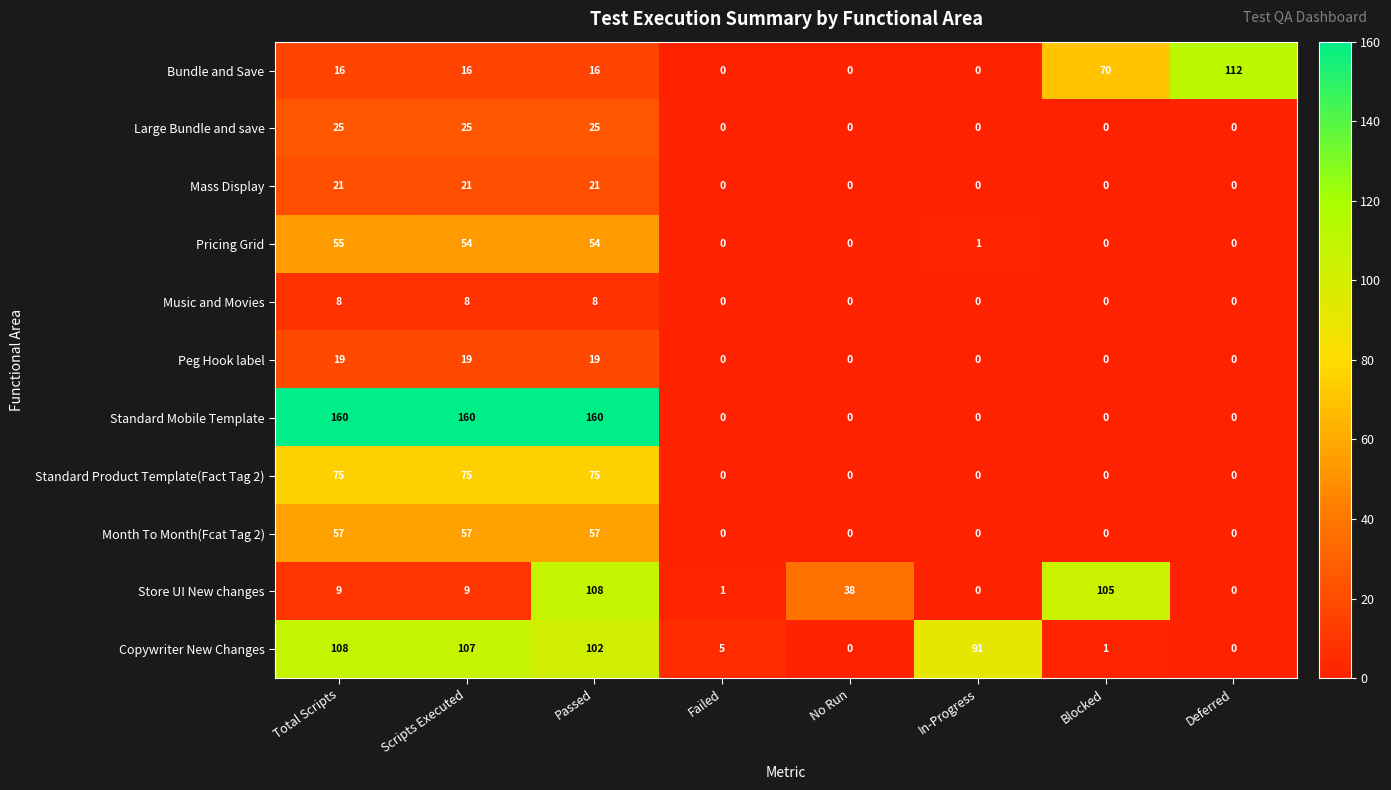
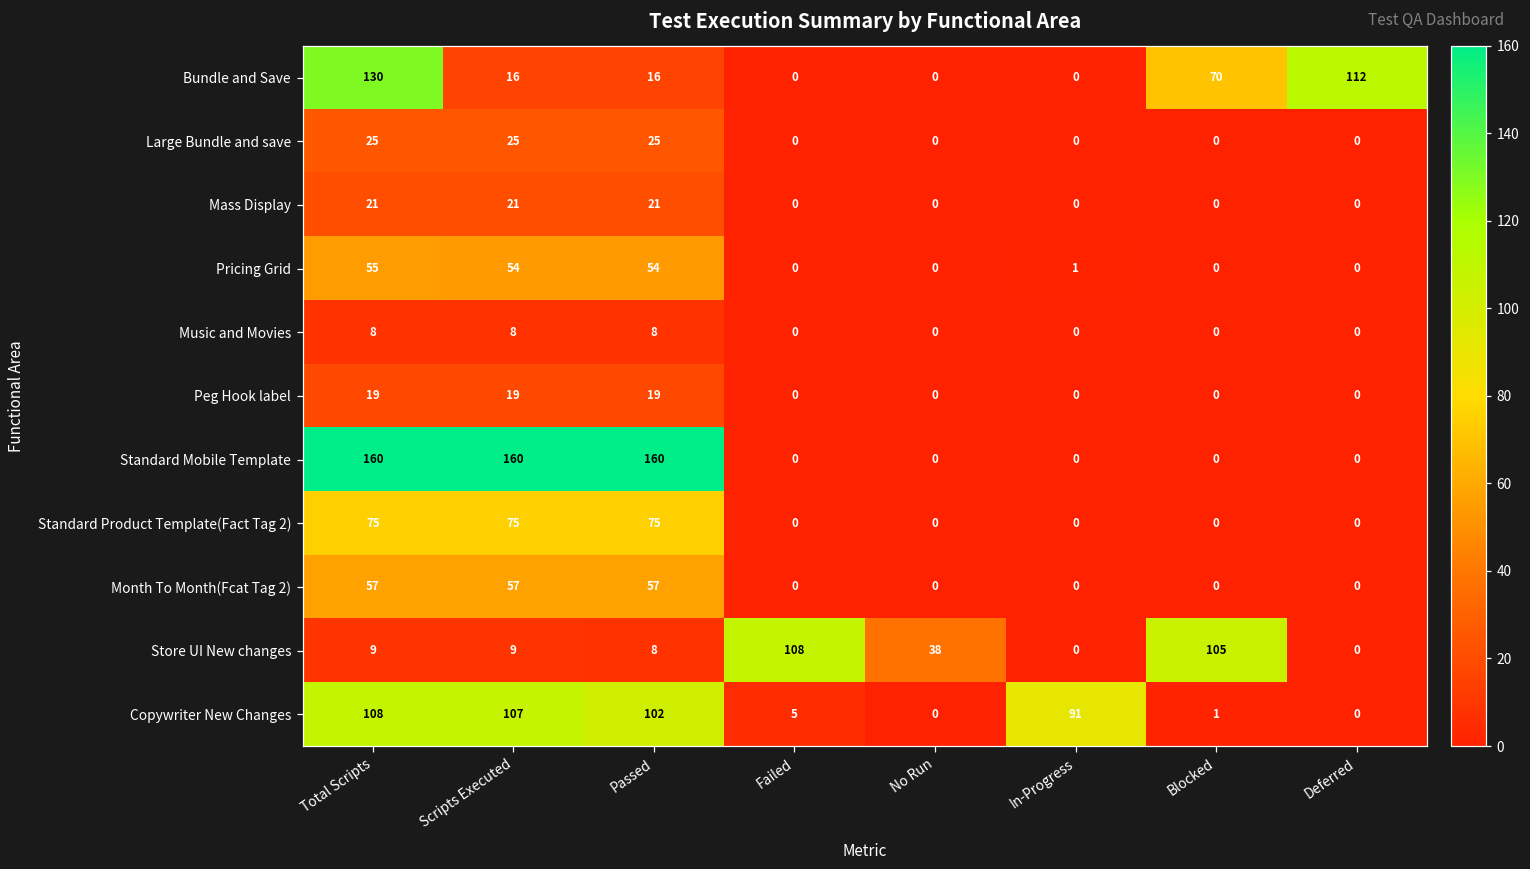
Bundle and Save, Total Scripts: 16 -> 130
Store UI New changes, Passed: 108 -> 8
Store UI New changes, Failed: 1 -> 108
